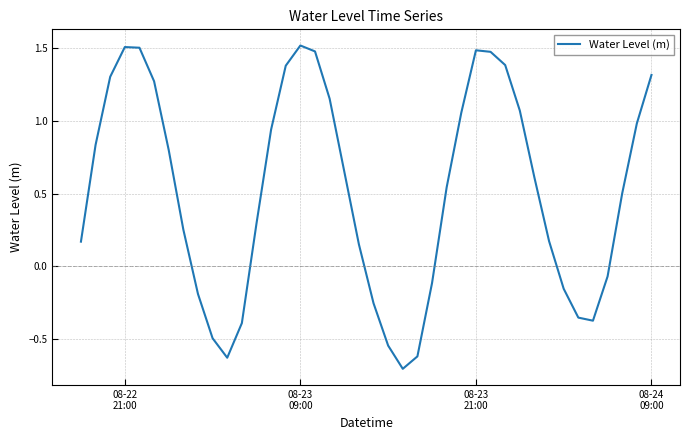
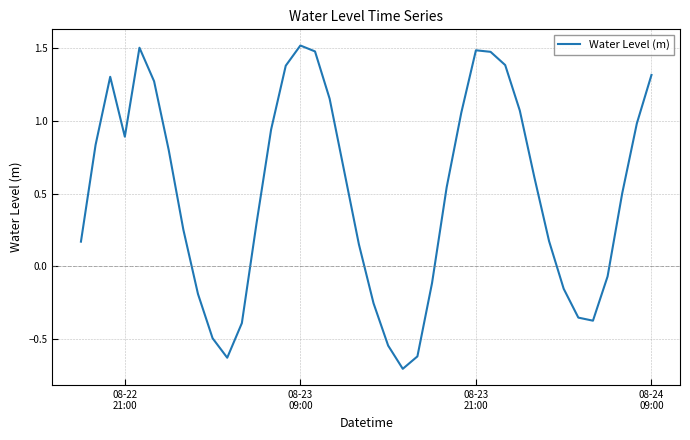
08-22 21:00: 1.50 -> 0.89
